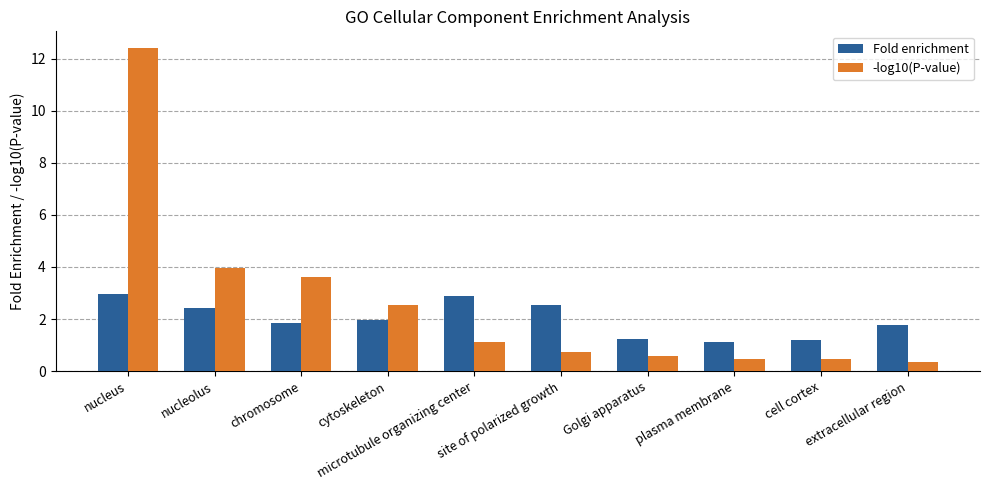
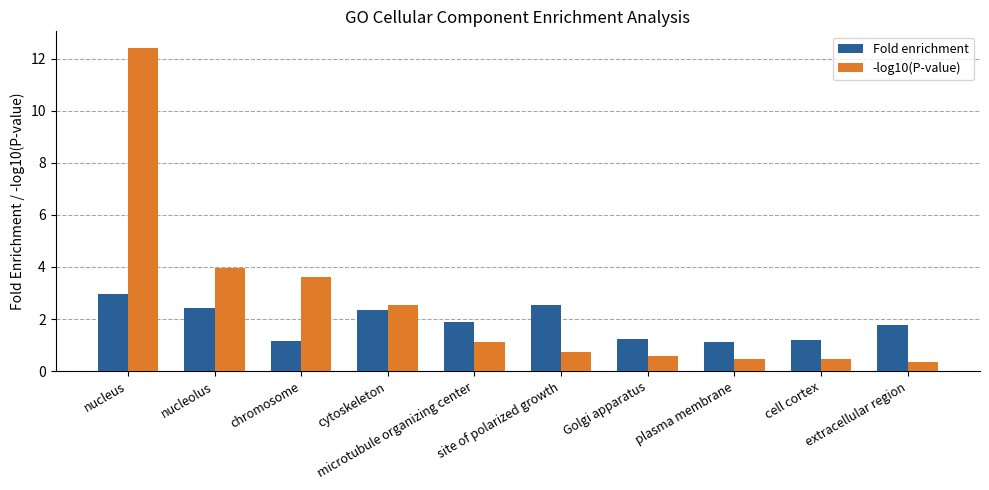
Fold enrichment, chromosome: 1.8 -> 1.2
Fold enrichment, cytoskeleton: 2.0 -> 2.3
Fold enrichment, microtubule organizing center: 2.9 -> 1.9
